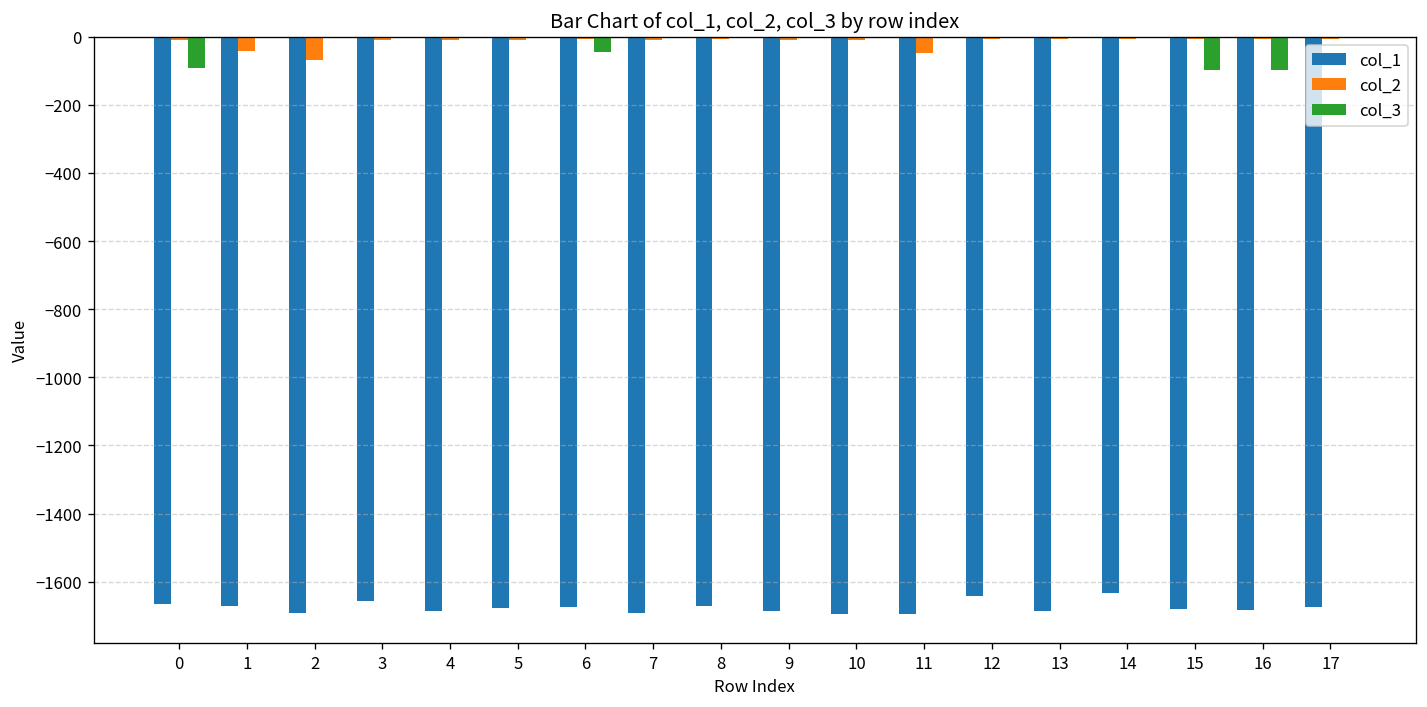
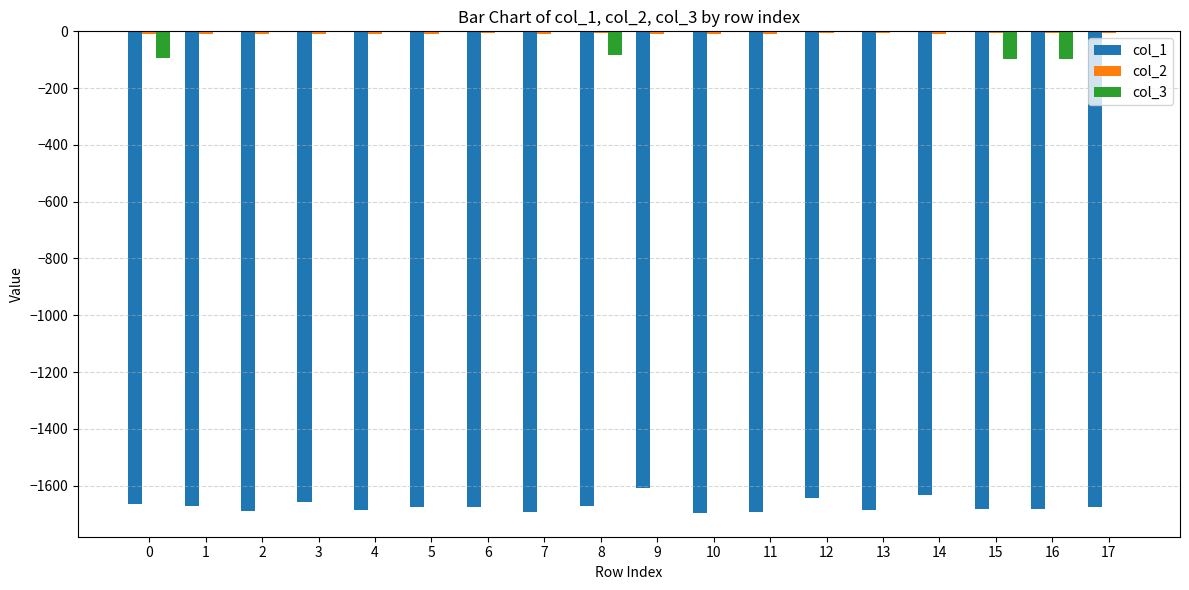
col_2, 1: -40 -> -10
col_2, 2: -70 -> -10
col_3, 6: -40 -> 0
col_3, 8: 0 -> -80
col_1, 9: -1690 -> -1610
col_2, 11: -50 -> -10
